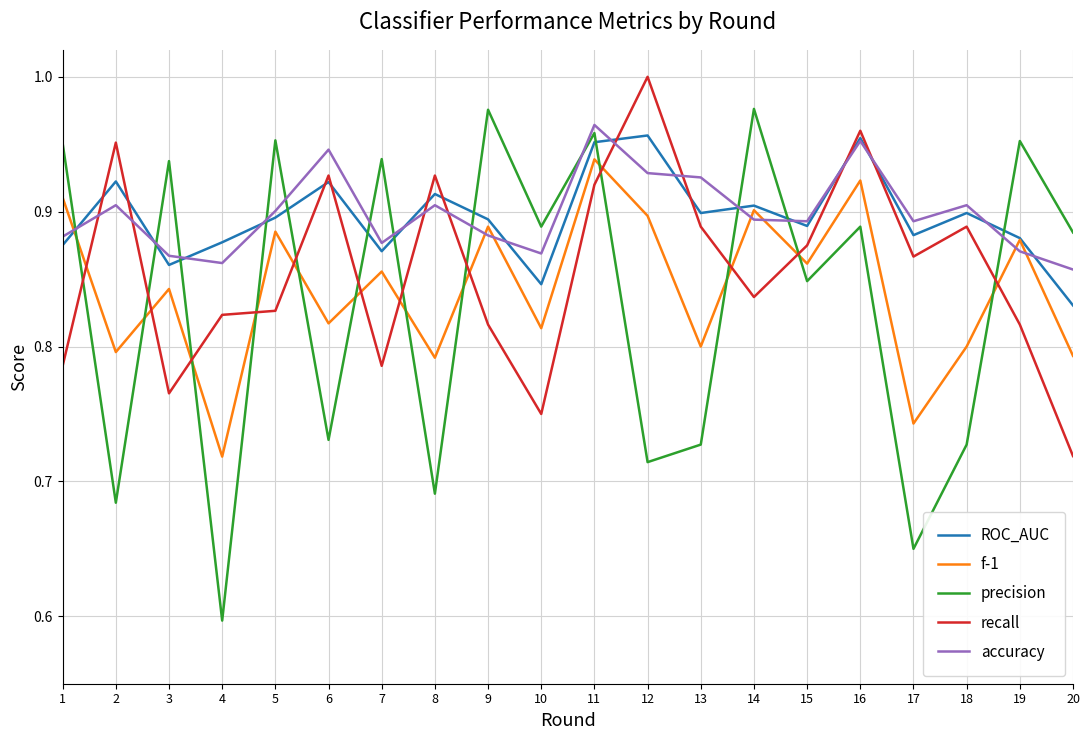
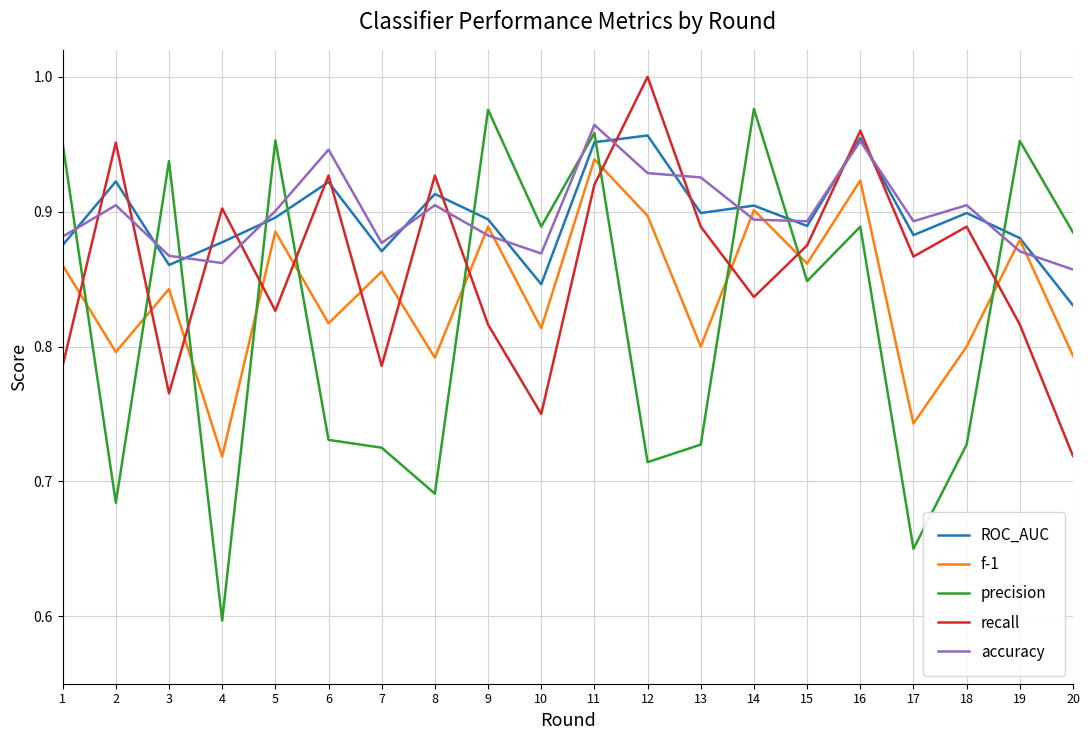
f-1, 1: 0.910 -> 0.860
recall, 4: 0.824 -> 0.902
precision, 7: 0.939 -> 0.725
